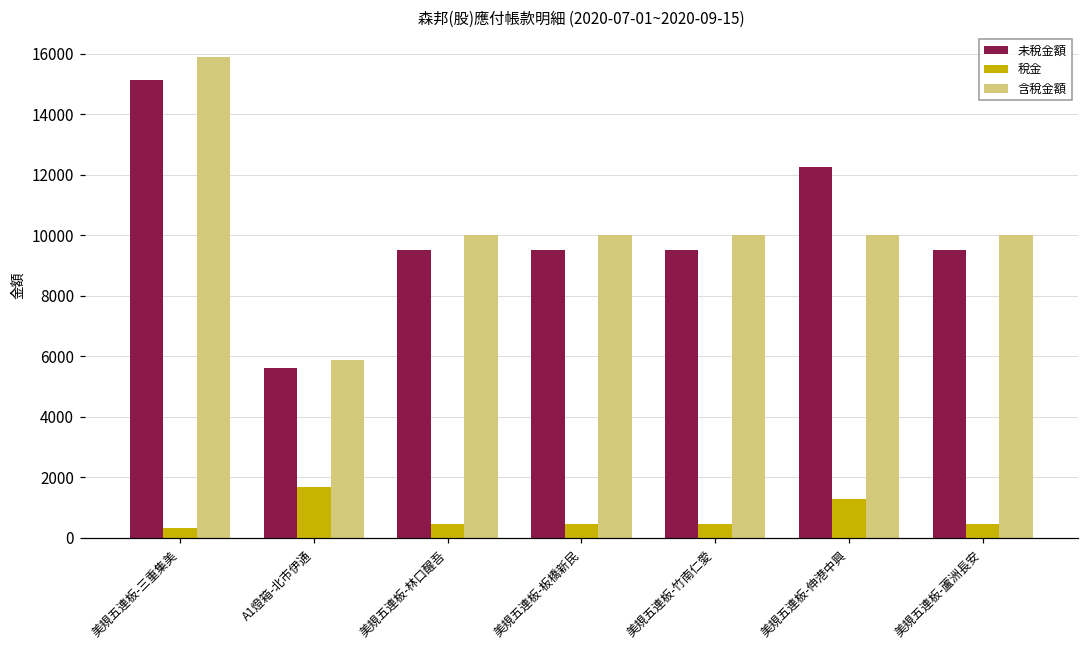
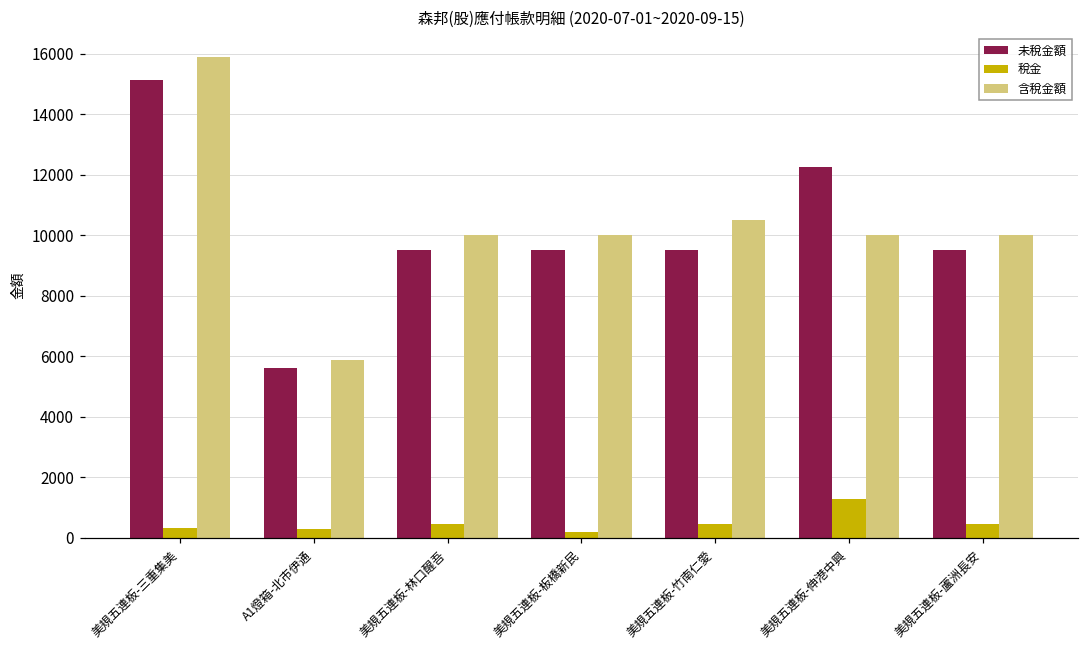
稅金, A1燈箱-北市伊通: 1700 -> 300
稅金, 美規五連板-板橋新民: 500 -> 200
含稅金額, 美規五連板-竹南仁愛: 10000 -> 10500
